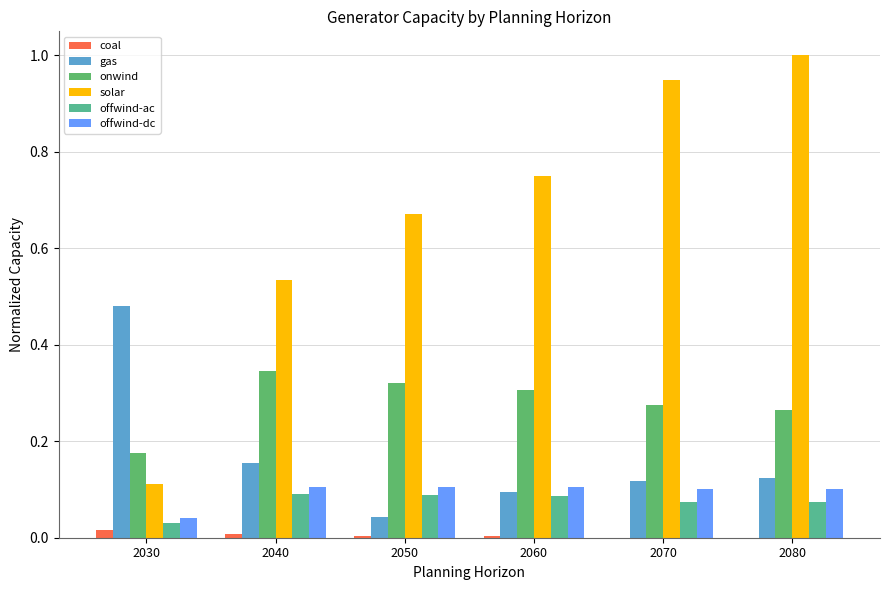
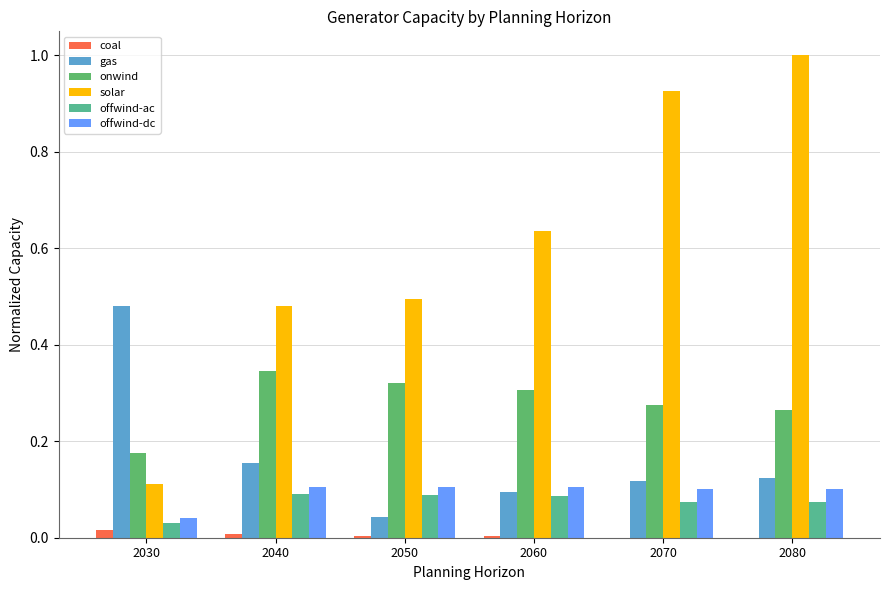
solar, 2040: 0.53 -> 0.48
solar, 2050: 0.67 -> 0.50
solar, 2060: 0.75 -> 0.64
solar, 2070: 0.95 -> 0.93
